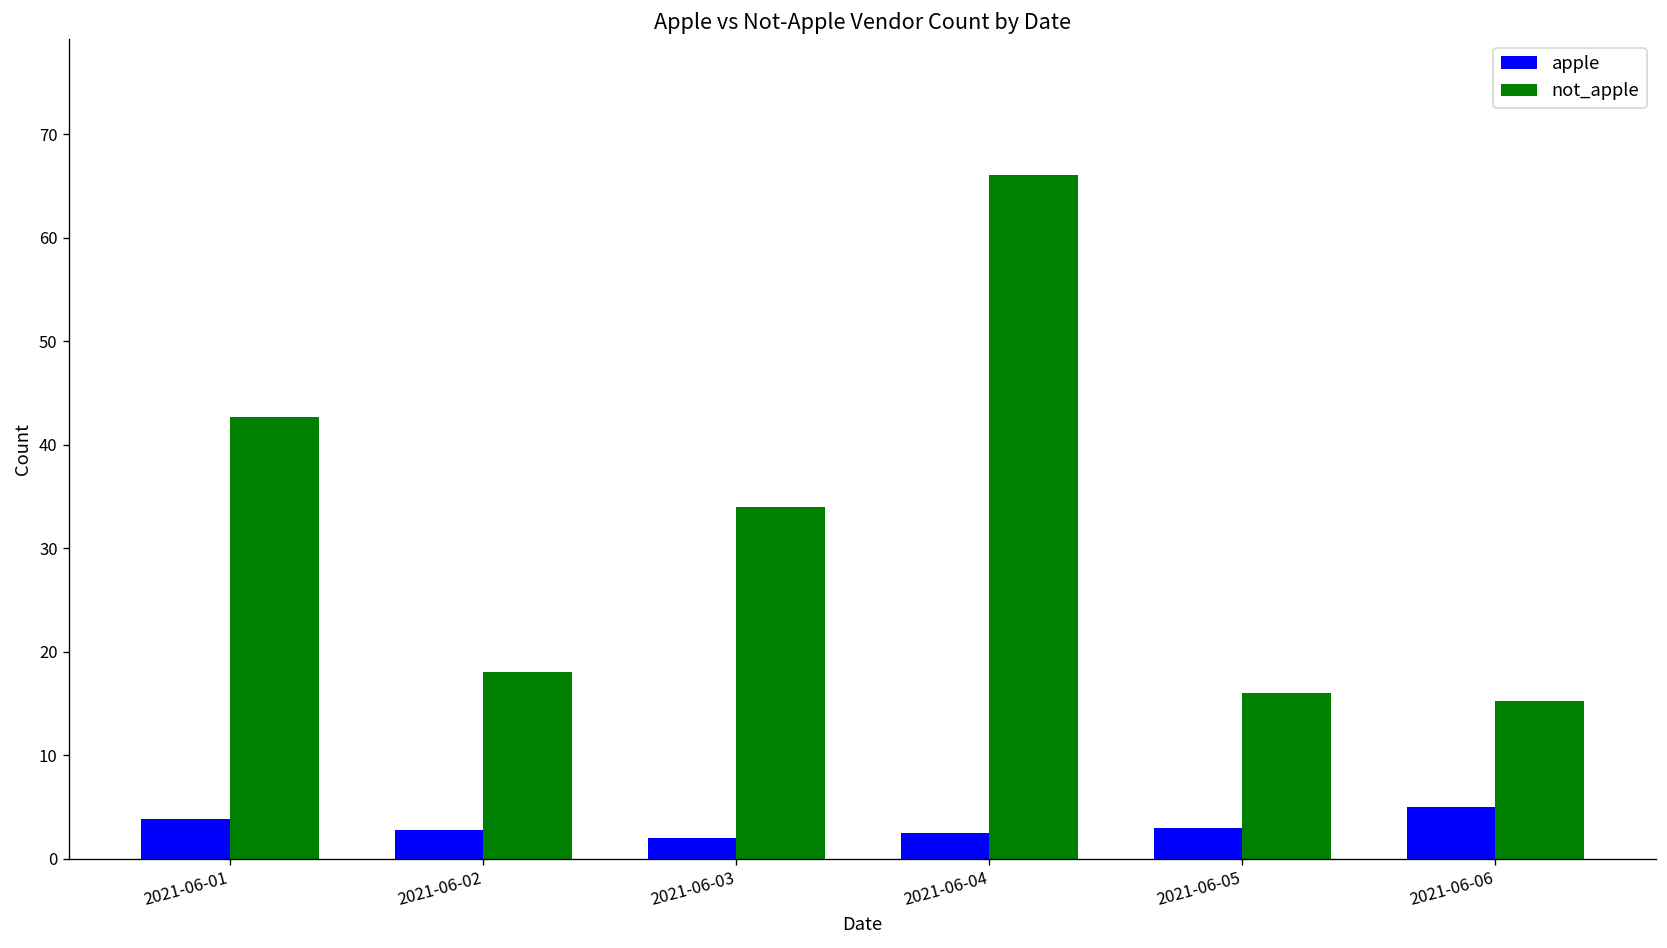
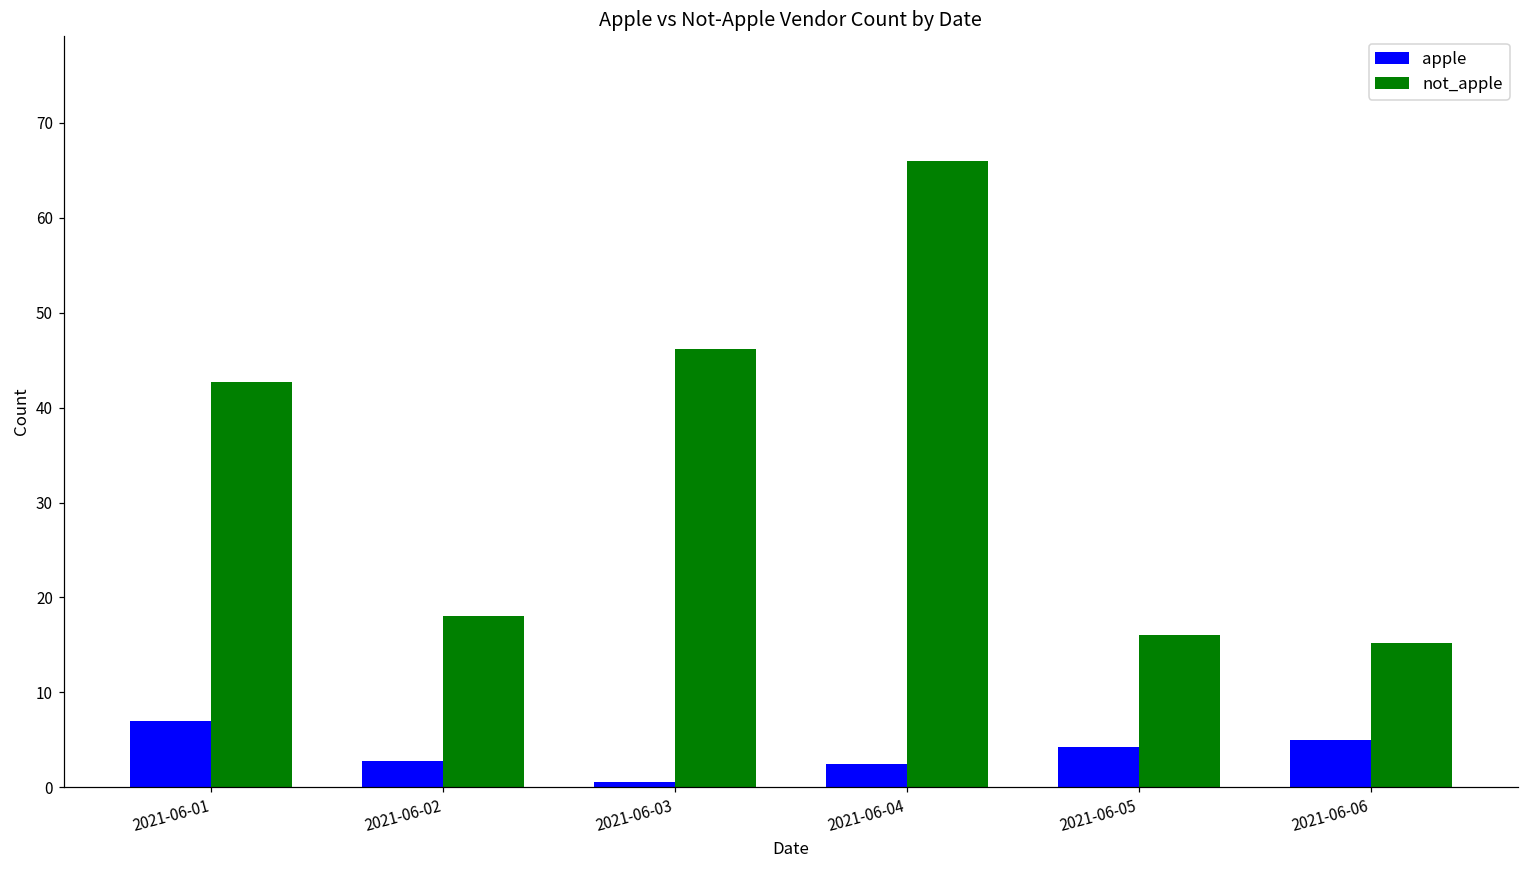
apple, 2021-06-01: 4 -> 7
apple, 2021-06-03: 2 -> 1
not_apple, 2021-06-03: 34 -> 46
apple, 2021-06-05: 3 -> 4
